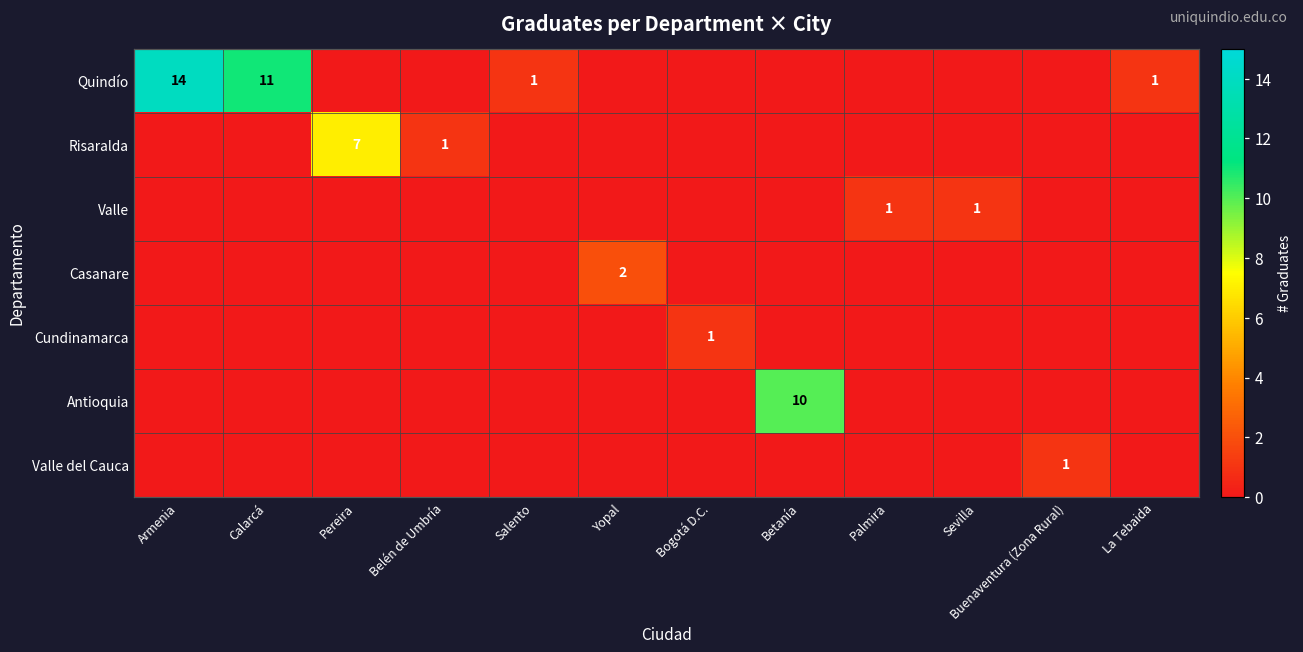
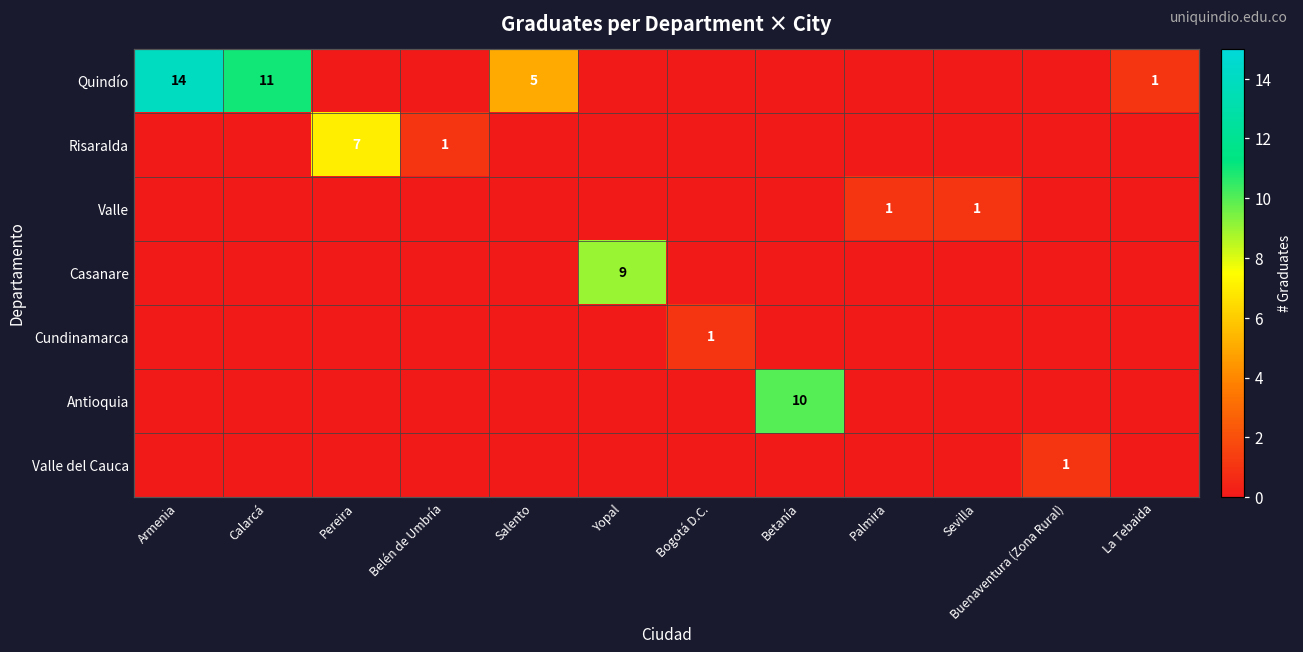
Quindío, Salento: 1 -> 5
Casanare, Yopal: 2 -> 9
